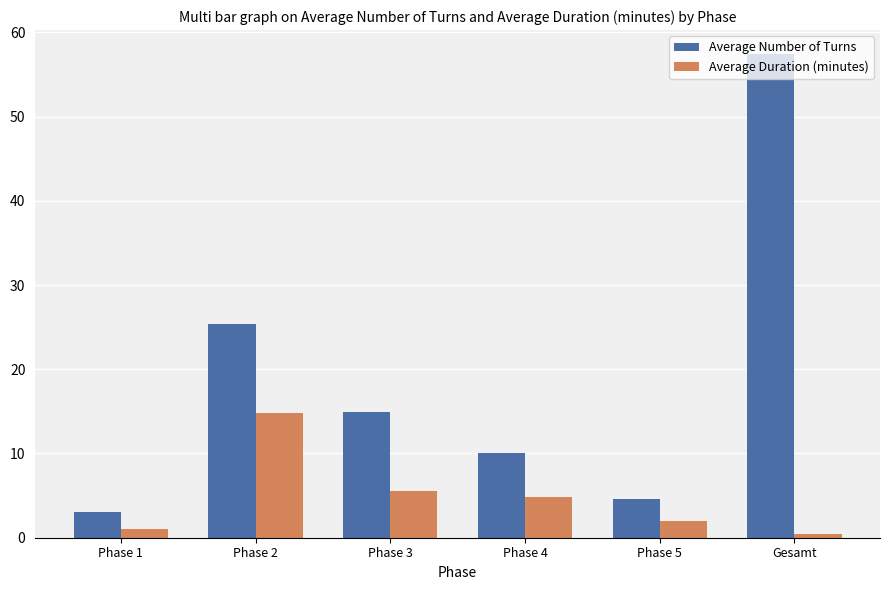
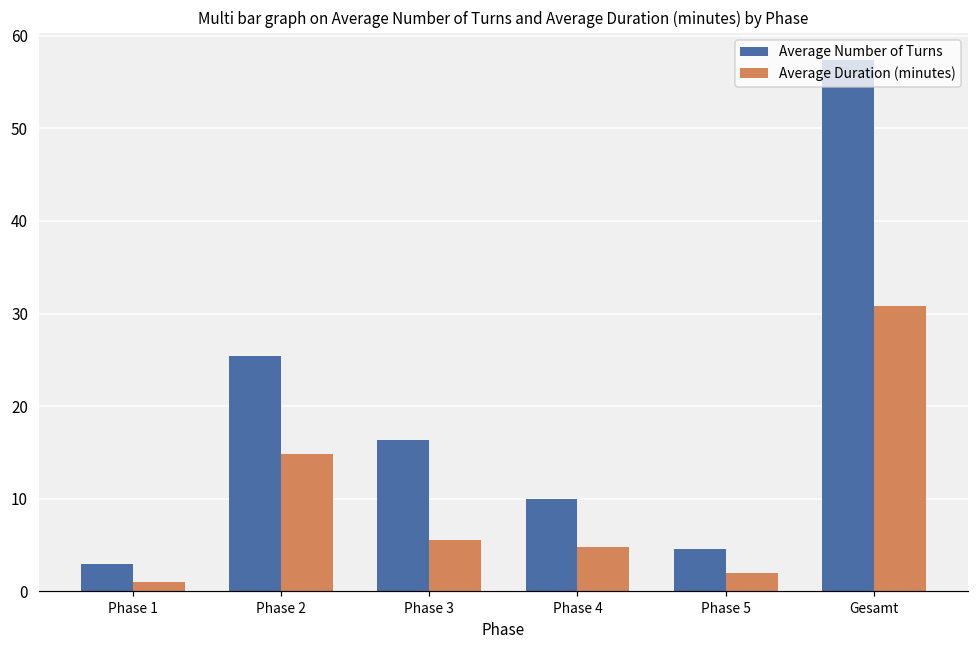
Average Number of Turns, Phase 3: 15 -> 16
Average Duration (minutes), Gesamt: 1 -> 31
